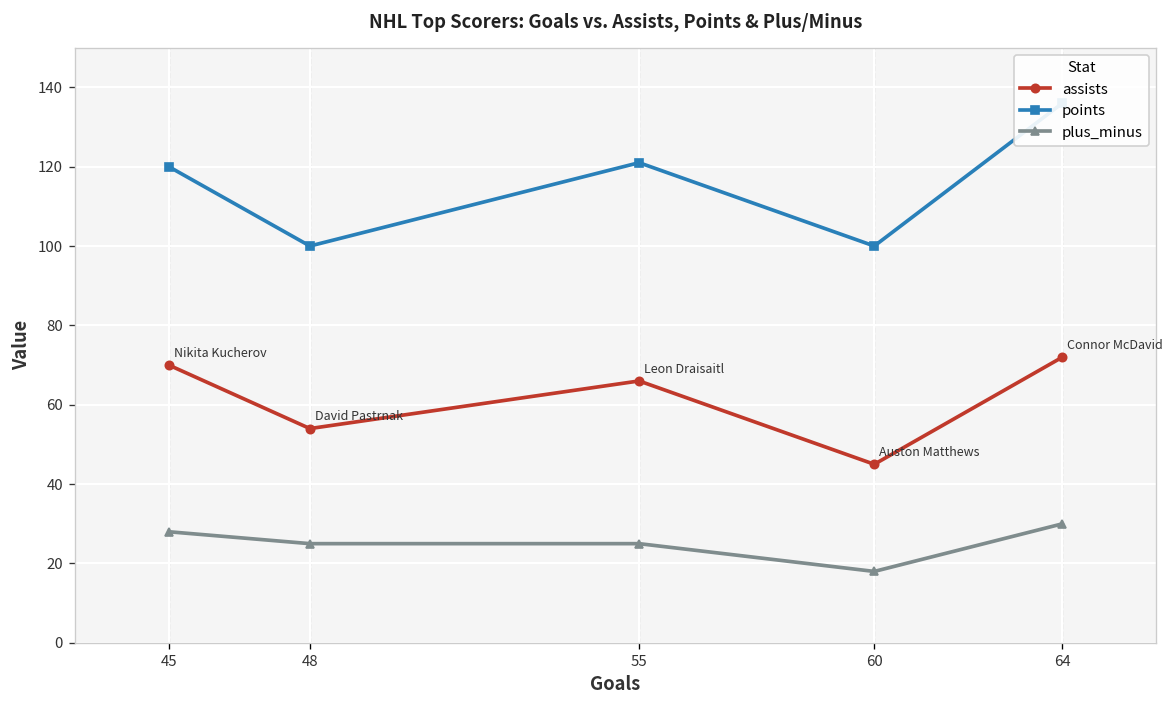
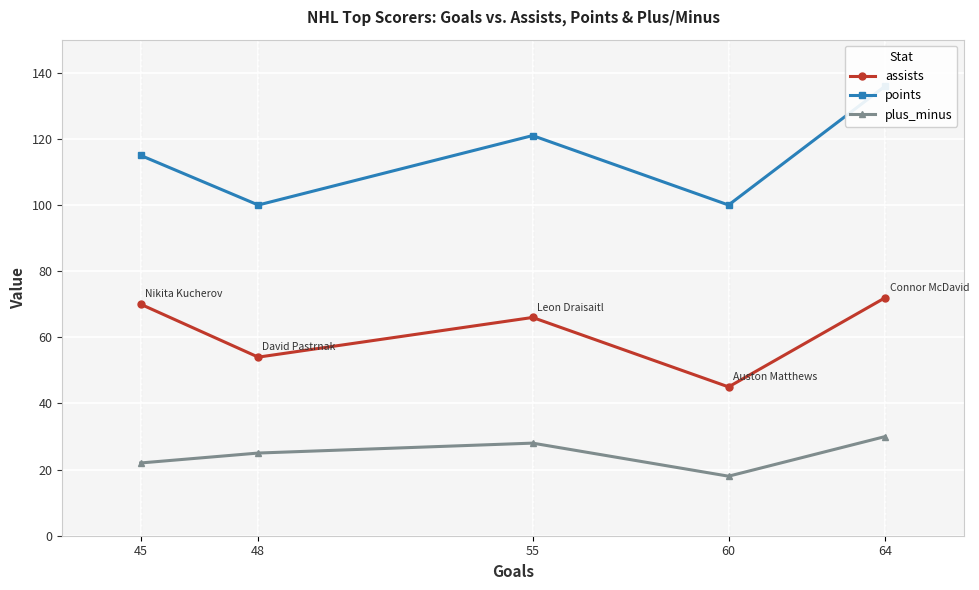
points, 45: 120 -> 115
plus_minus, 45: 28 -> 22
plus_minus, 55: 25 -> 28
